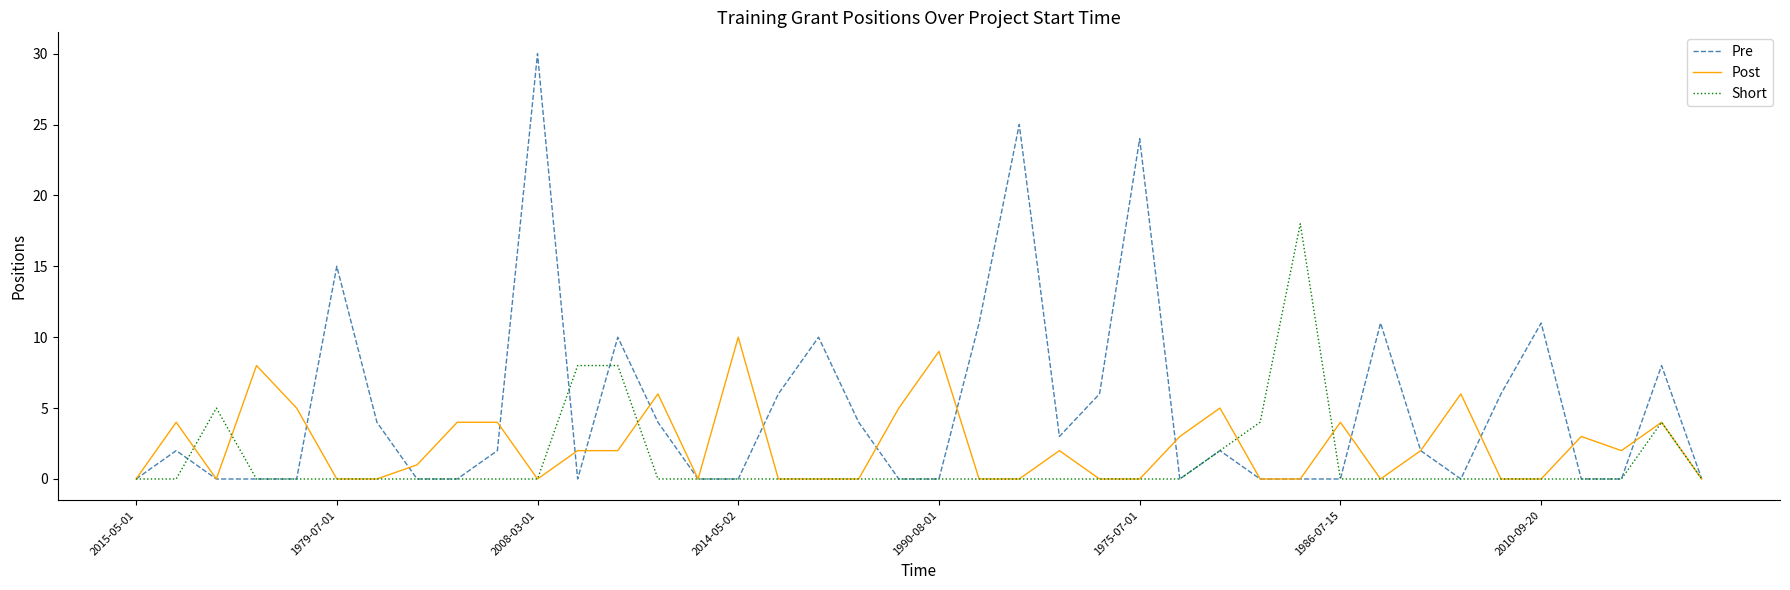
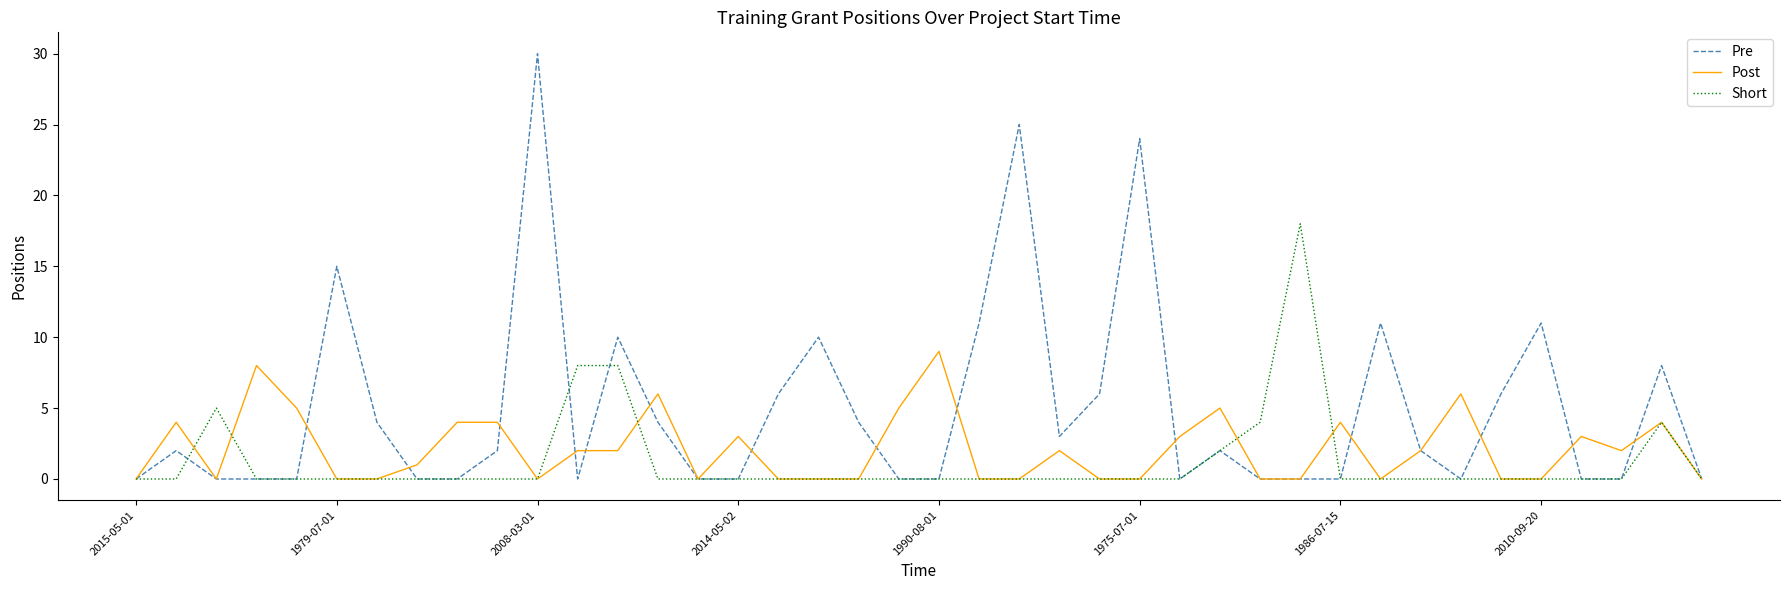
Post, 2014-05-02: 10 -> 3
